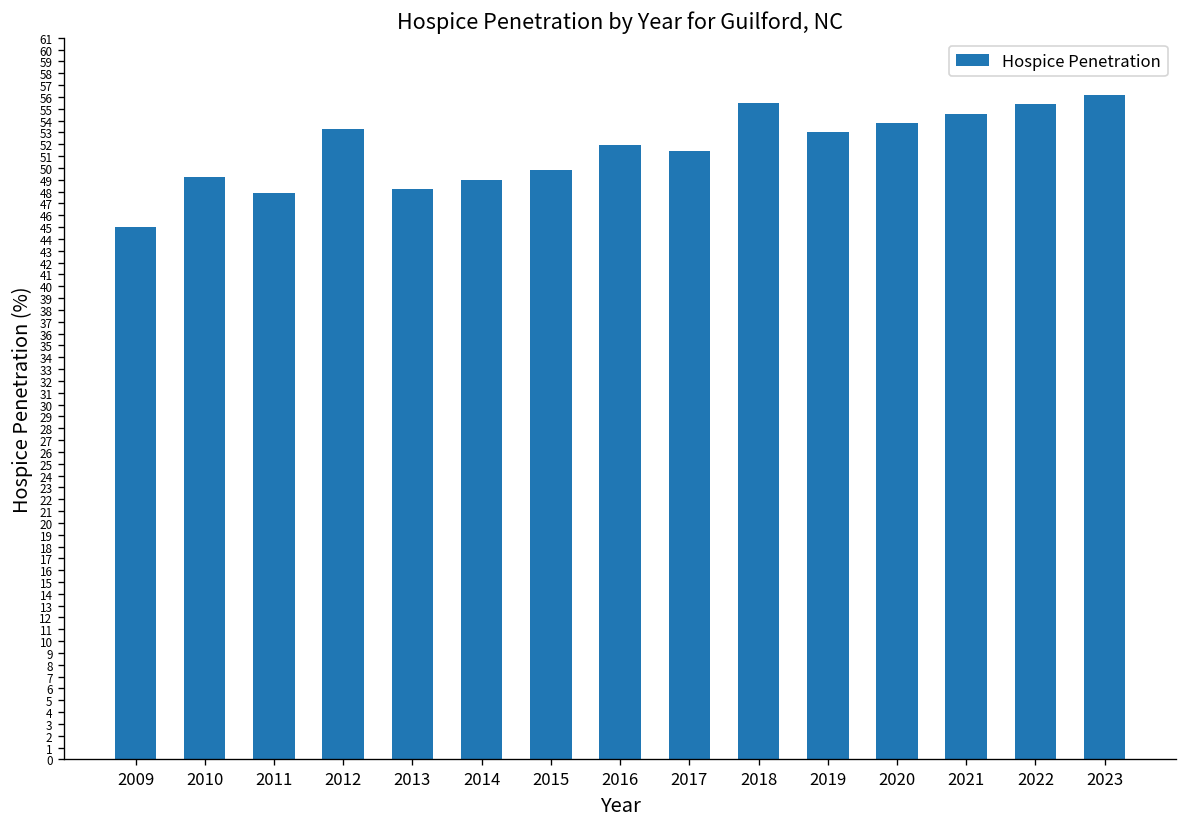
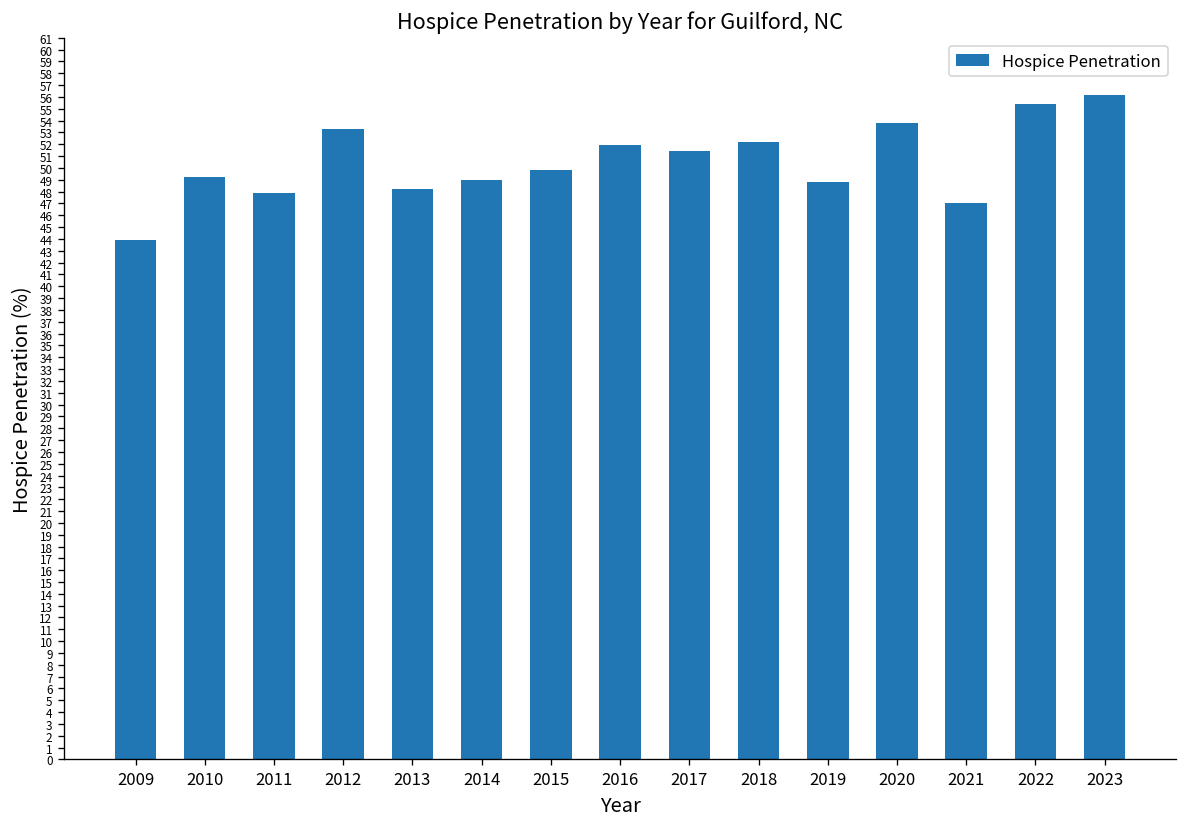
2009: 45 -> 44
2018: 56 -> 52
2019: 53 -> 49
2021: 55 -> 47
